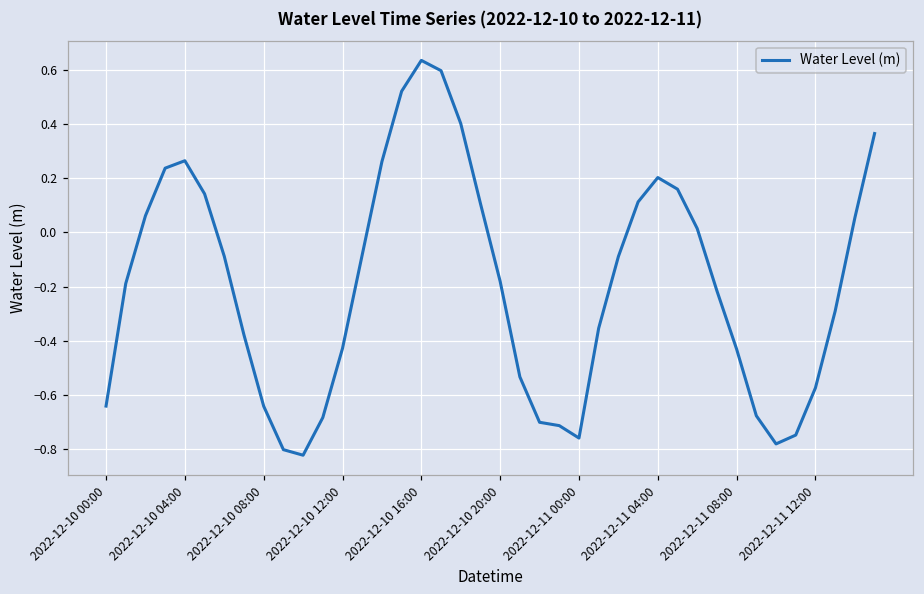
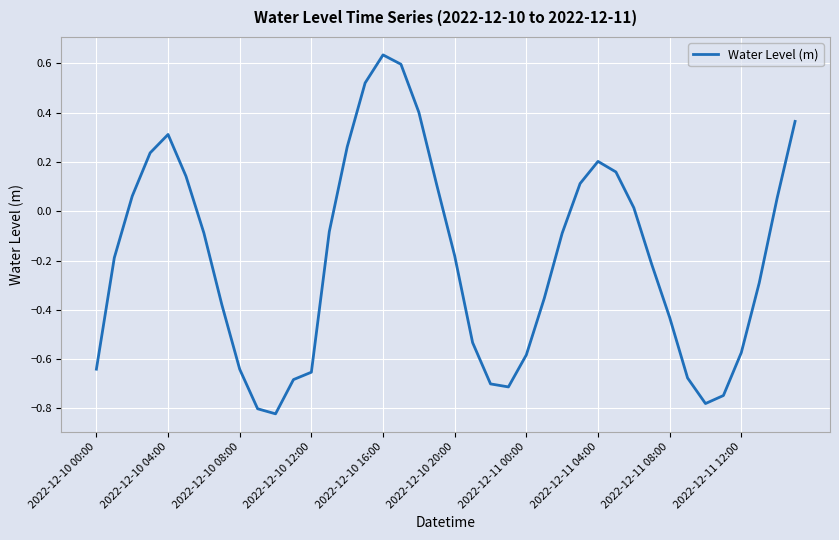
2022-12-10 04:00: 0.26 -> 0.31
2022-12-10 12:00: -0.43 -> -0.65
2022-12-11 00:00: -0.76 -> -0.58
